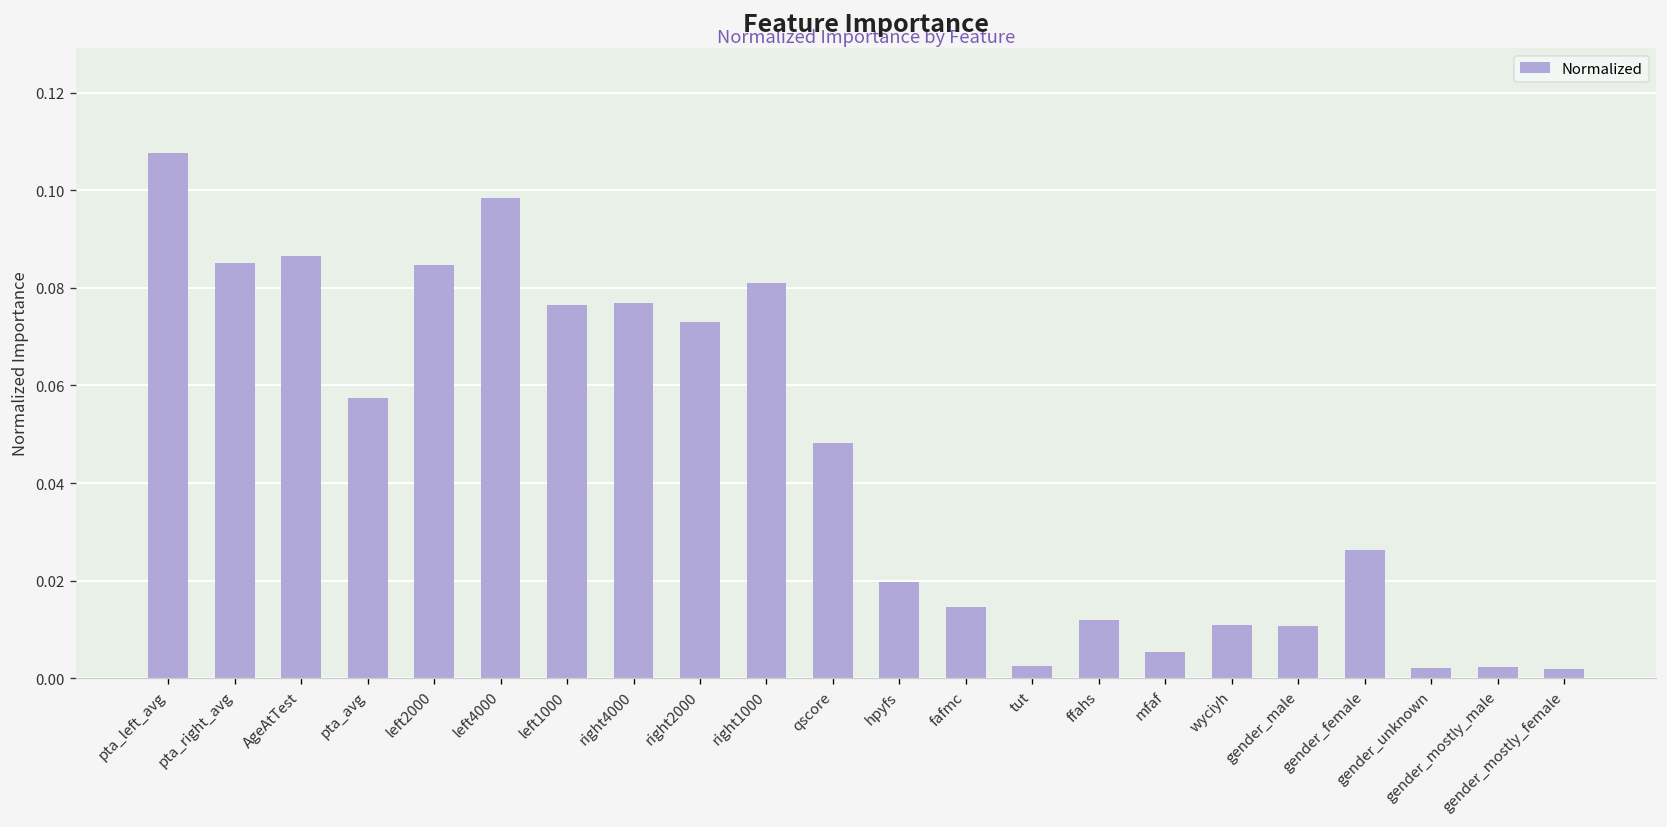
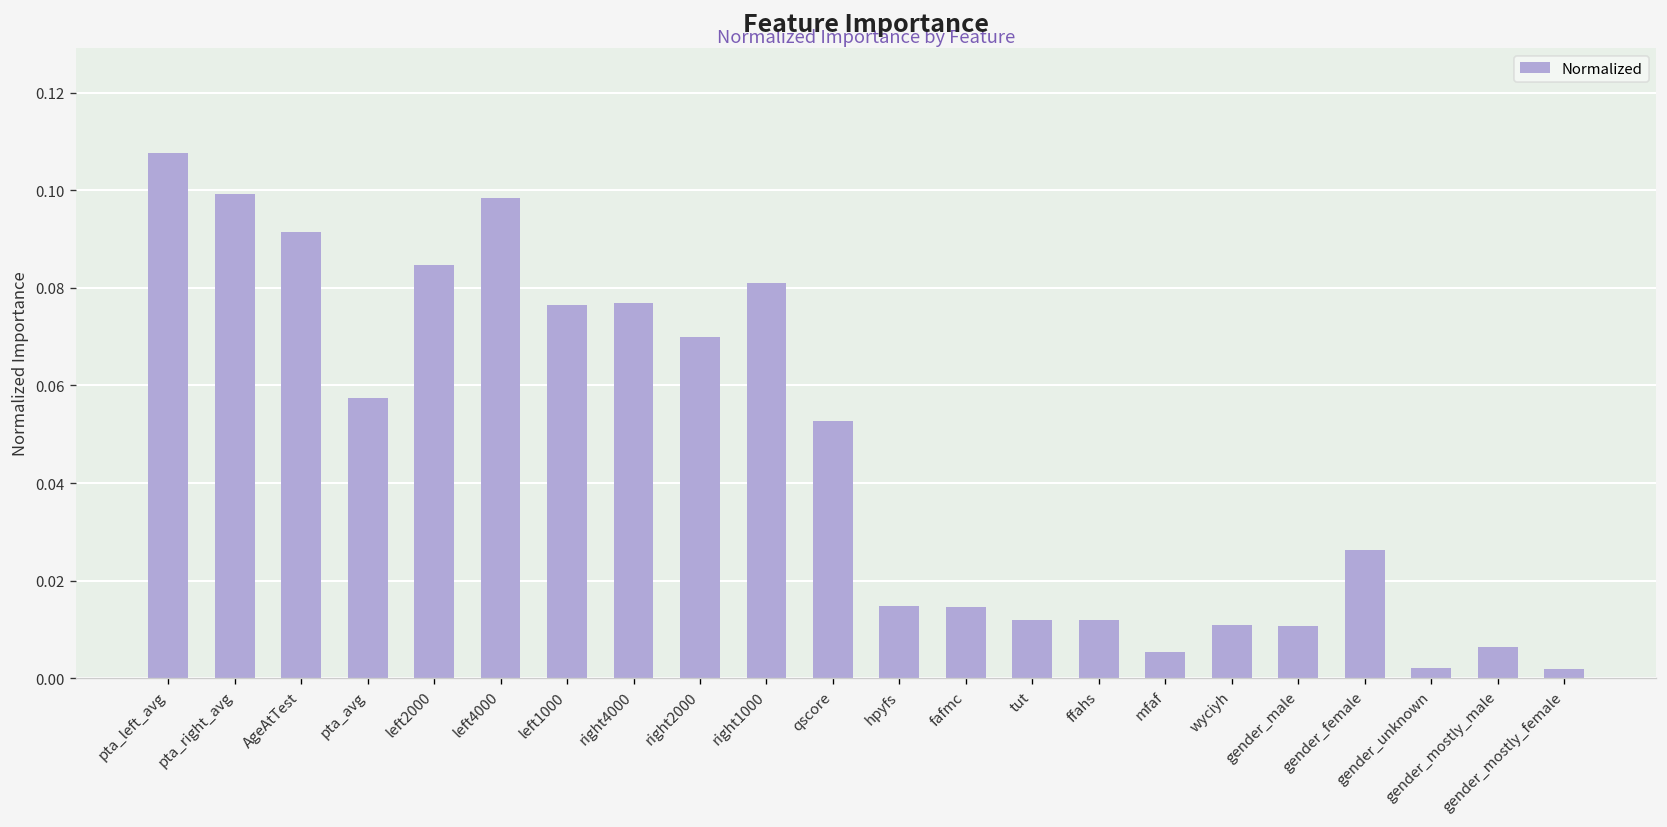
pta_right_avg: 0.085 -> 0.099
AgeAtTest: 0.087 -> 0.091
right2000: 0.073 -> 0.070
qscore: 0.048 -> 0.053
hpyfs: 0.020 -> 0.015
tut: 0.002 -> 0.012
gender_mostly_male: 0.002 -> 0.006
